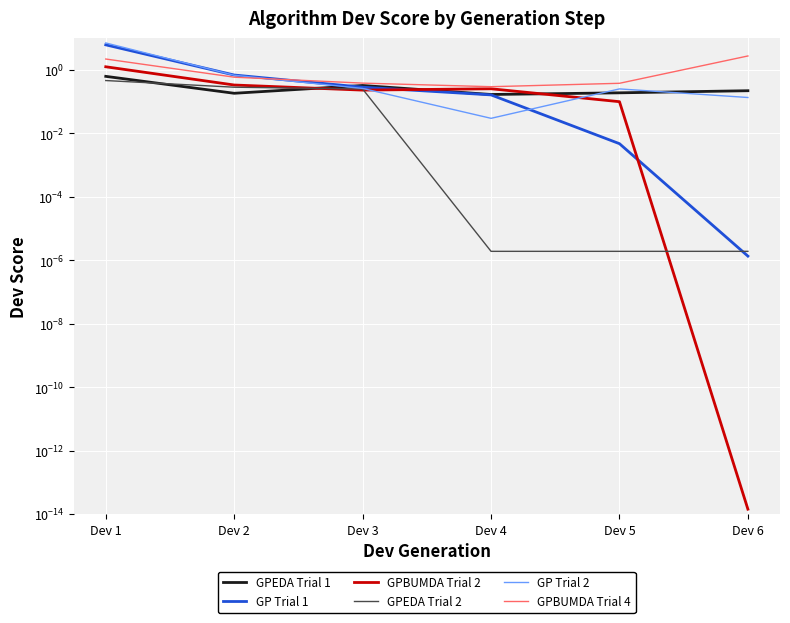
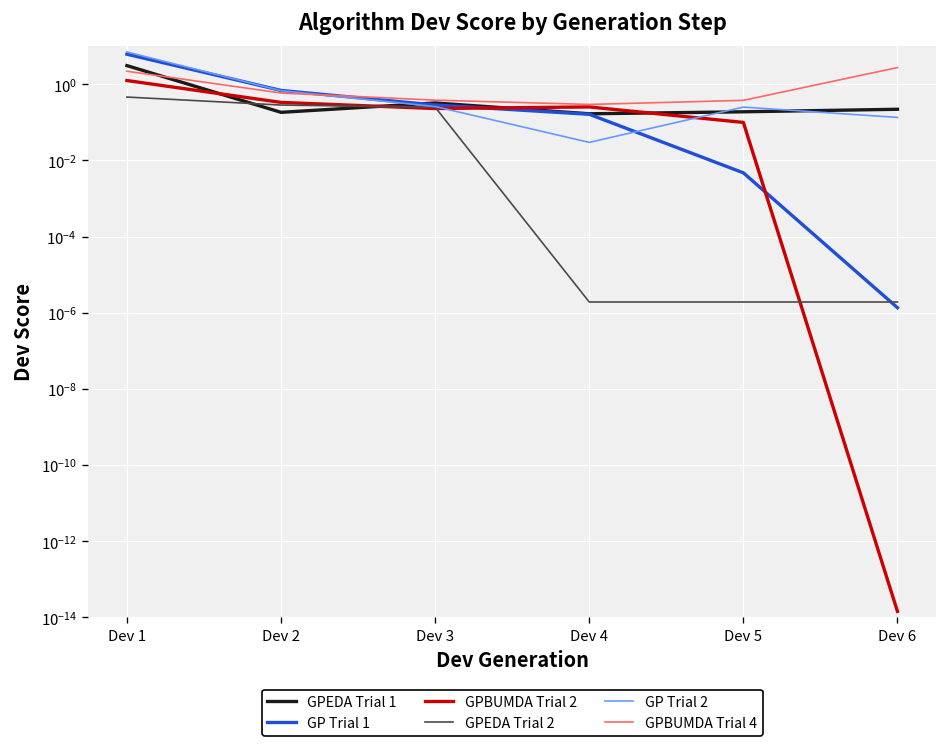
GPEDA Trial 1, Dev 1: 0.6 -> 3
